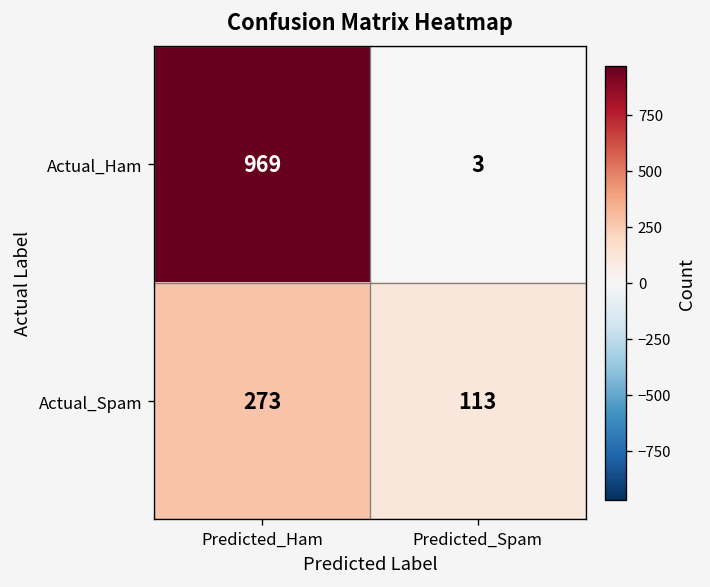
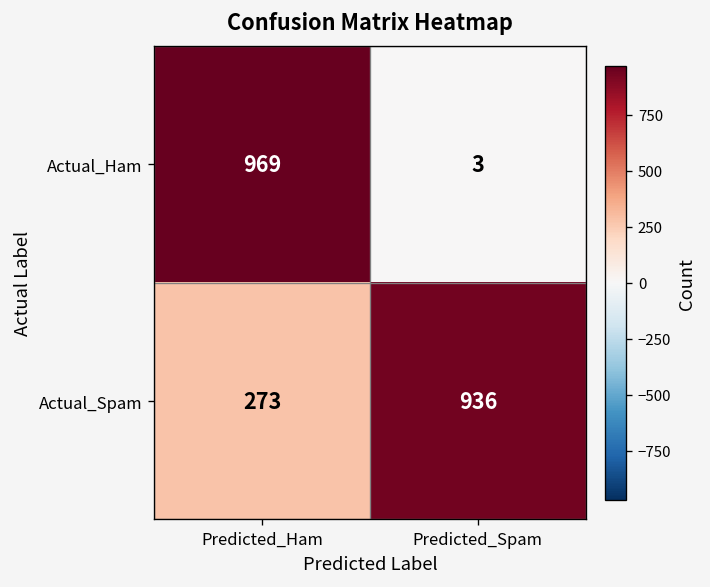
Actual_Spam, Predicted_Spam: 113 -> 936
